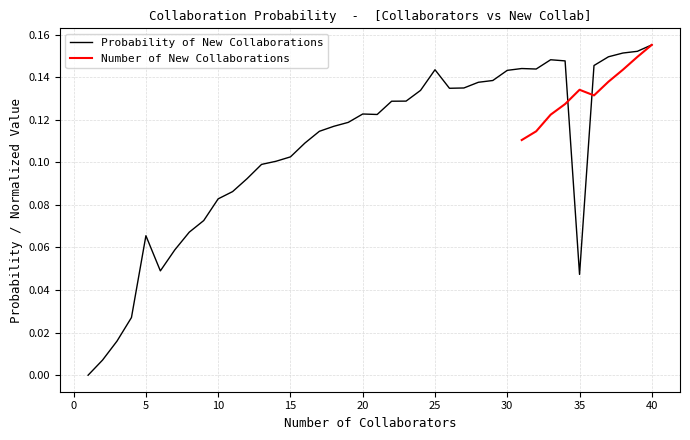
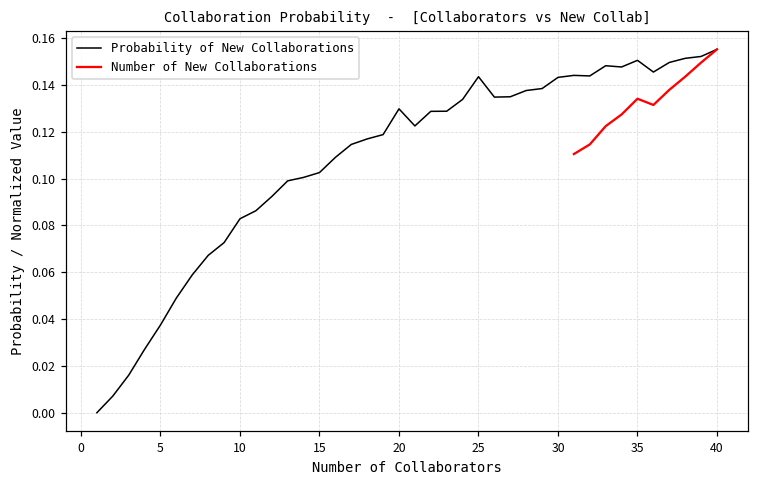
Probability of New Collaborations, 5: 0.066 -> 0.037
Probability of New Collaborations, 20: 0.123 -> 0.130
Probability of New Collaborations, 35: 0.047 -> 0.150
